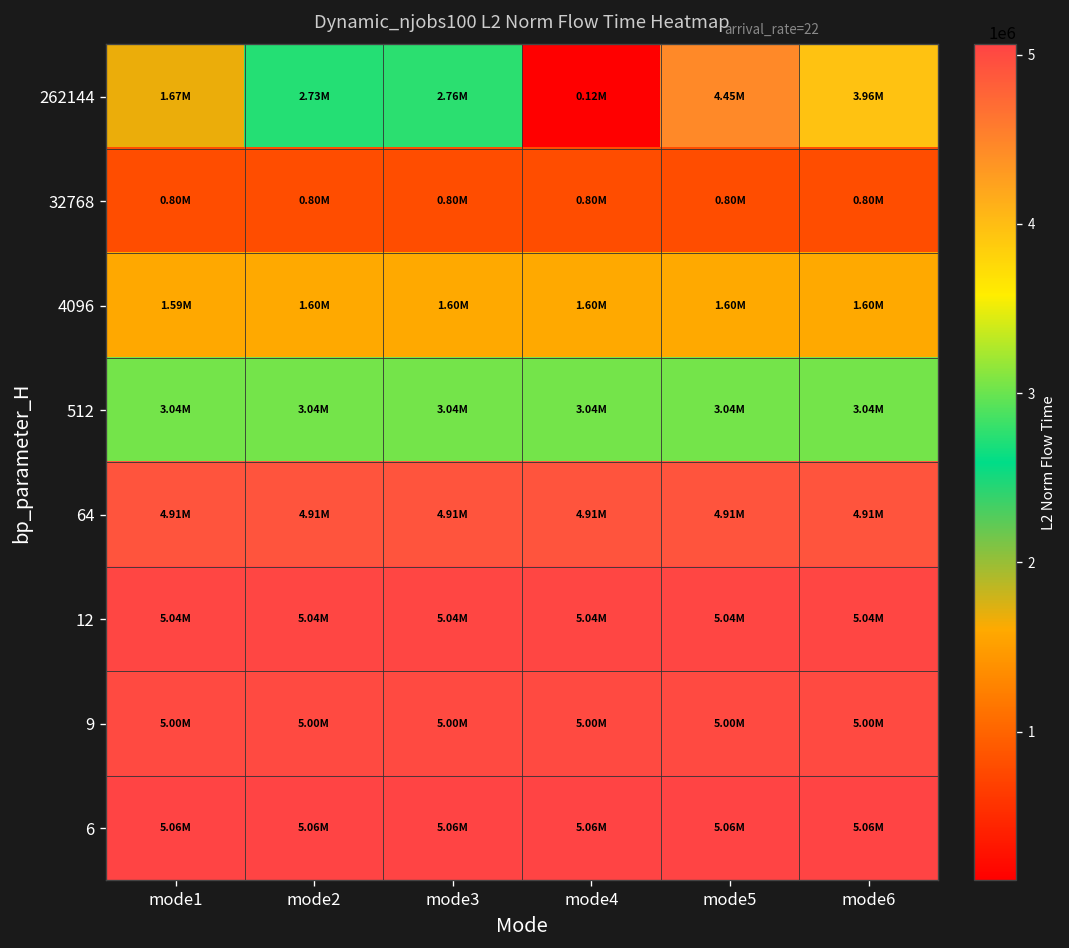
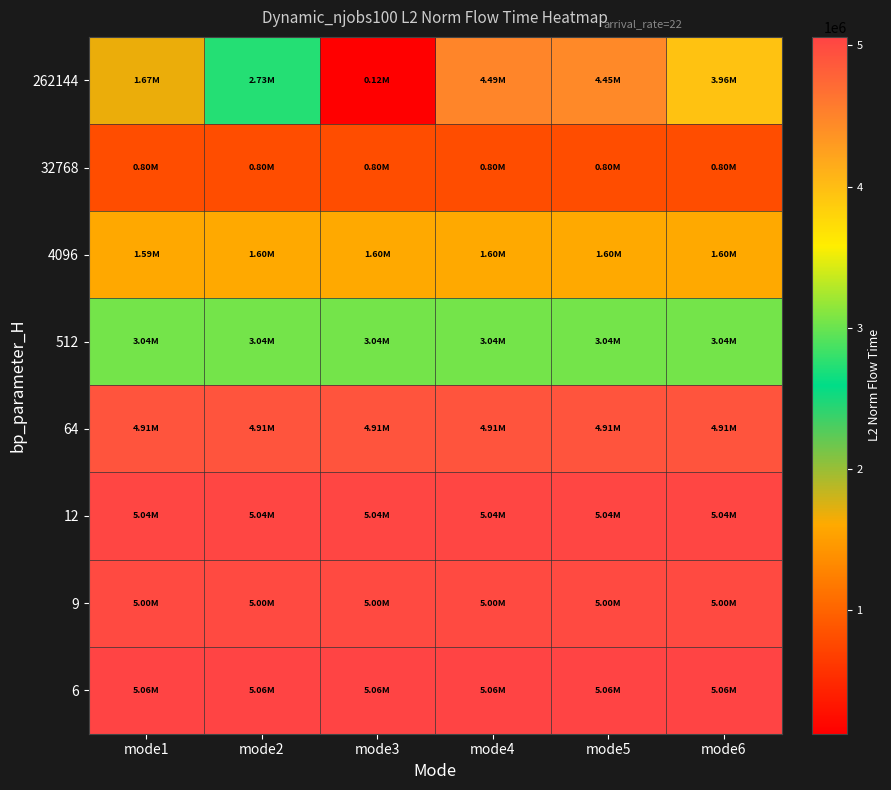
262144, mode3: 2.76M -> 0.12M
262144, mode4: 0.12M -> 4.49M
